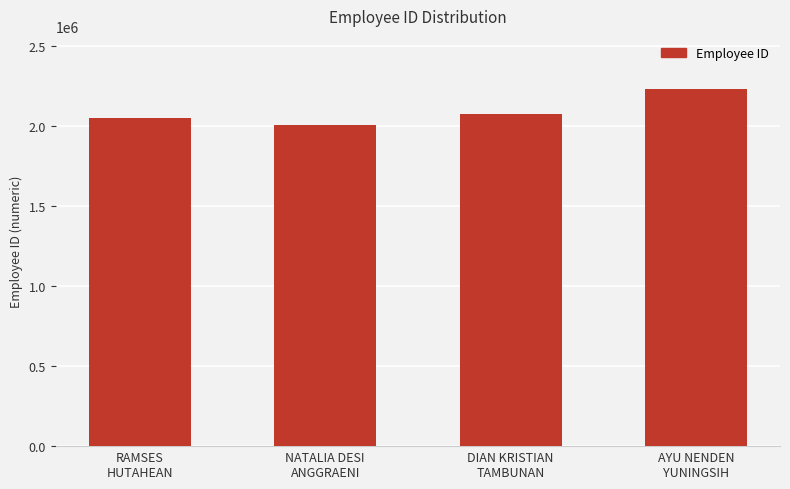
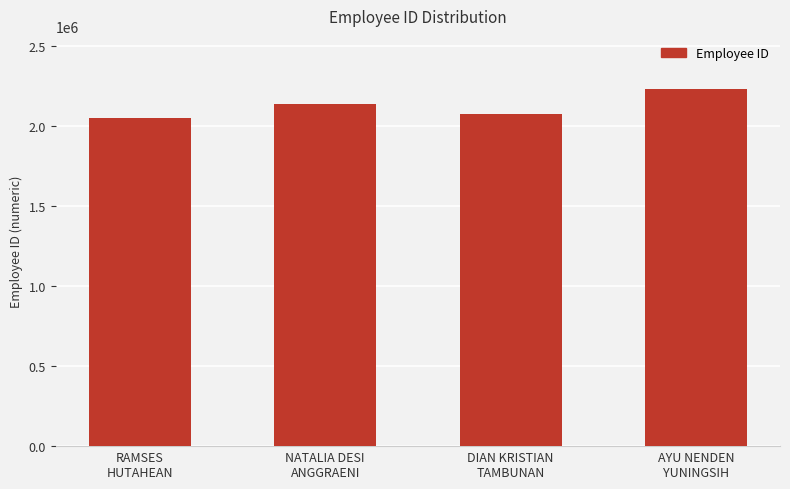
NATALIA DESI ANGGRAENI: 2010000 -> 2140000
